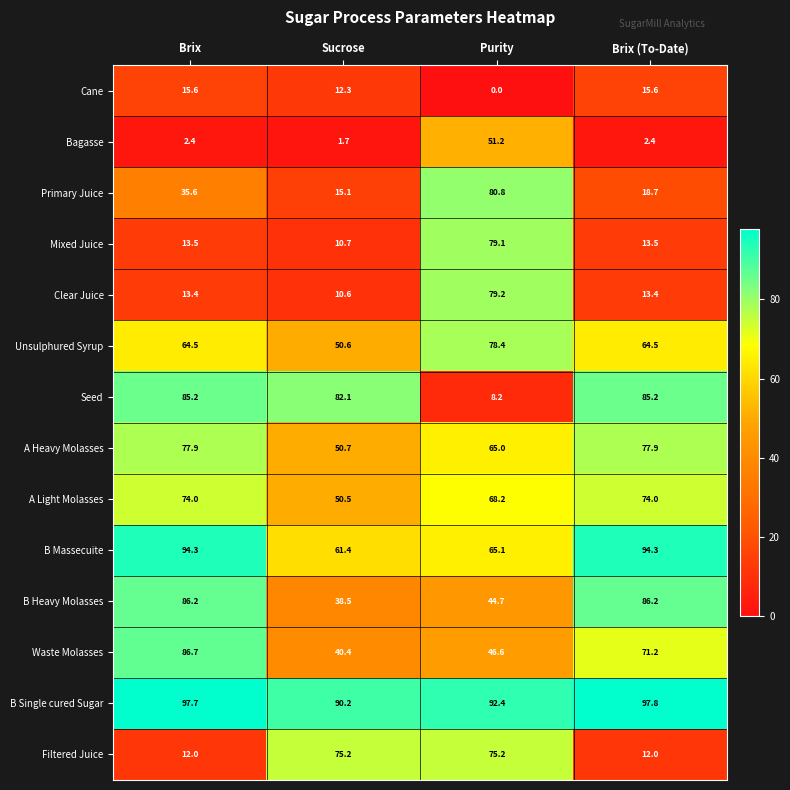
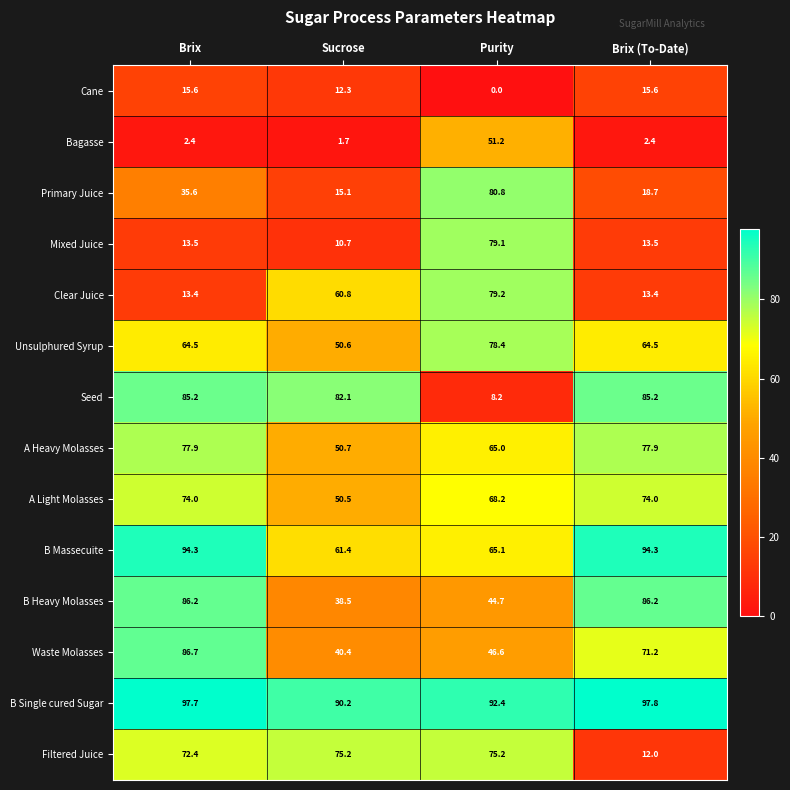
Clear Juice, Sucrose: 10.6 -> 60.8
Filtered Juice, Brix: 12.0 -> 72.4
